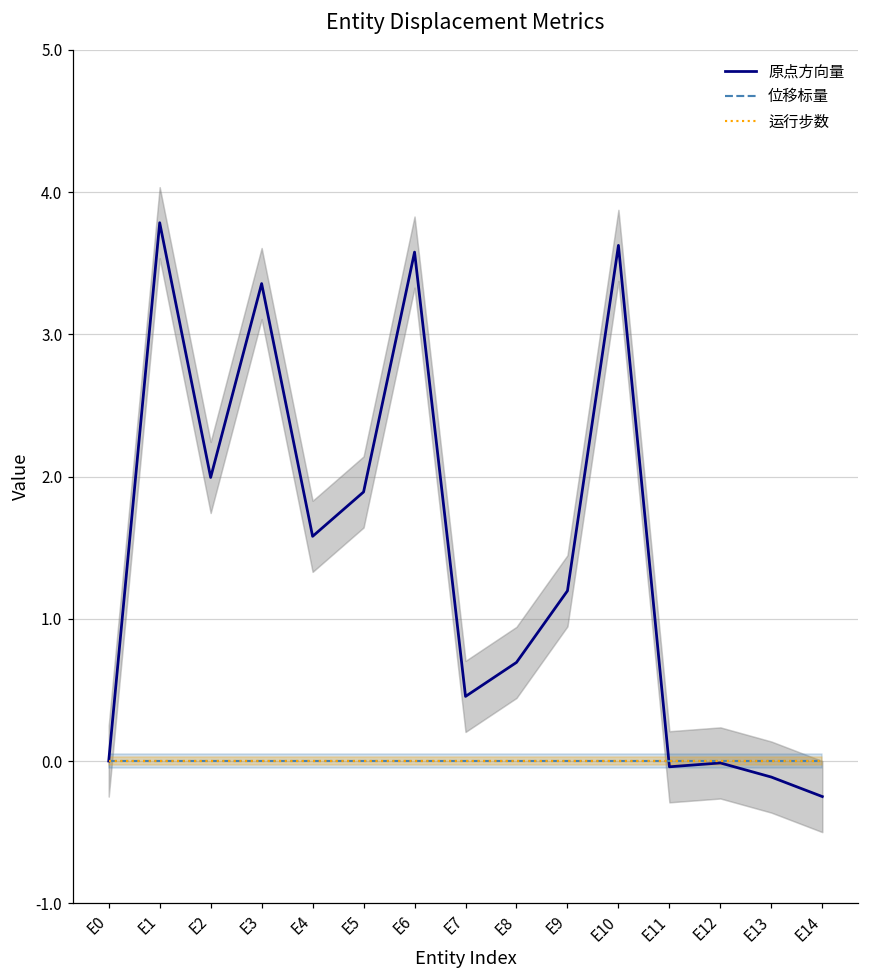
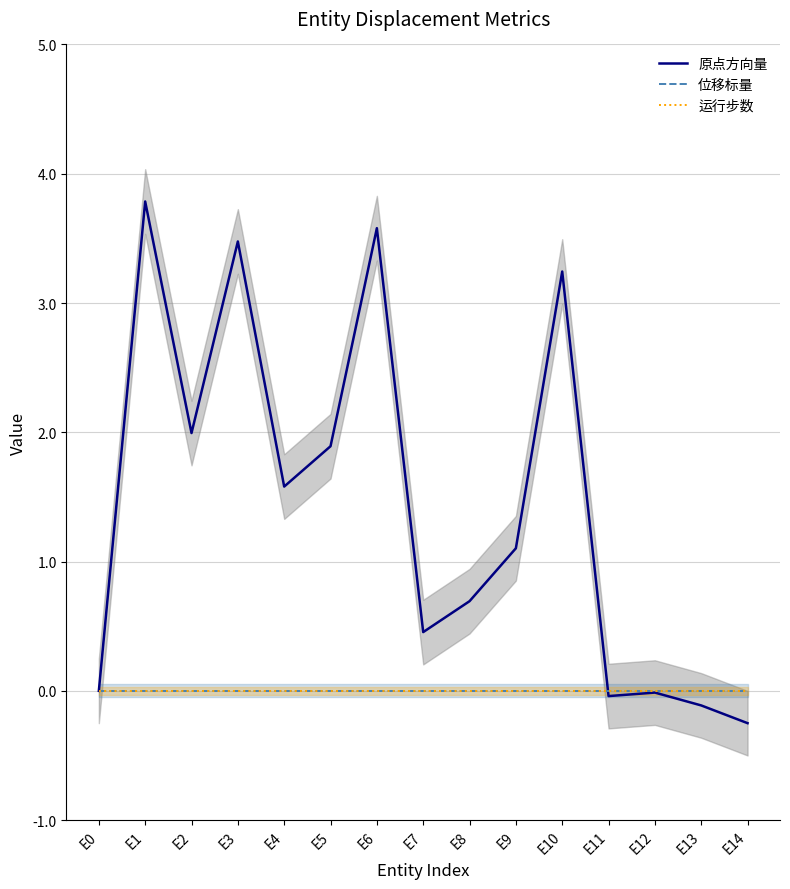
原点方向量, E3: 3.36 -> 3.48
原点方向量, E9: 1.20 -> 1.10
原点方向量, E10: 3.63 -> 3.24
